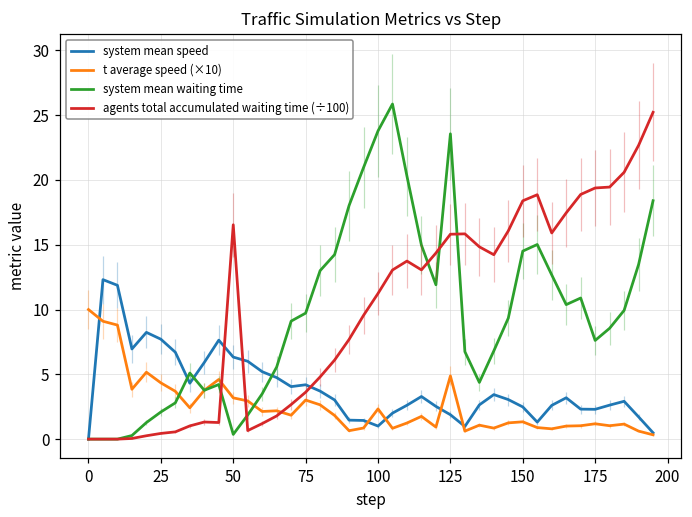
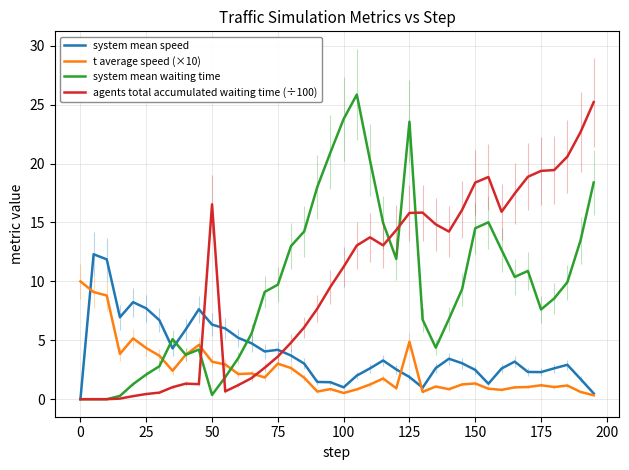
t average speed (×10), 100: 2.3 -> 0.5
